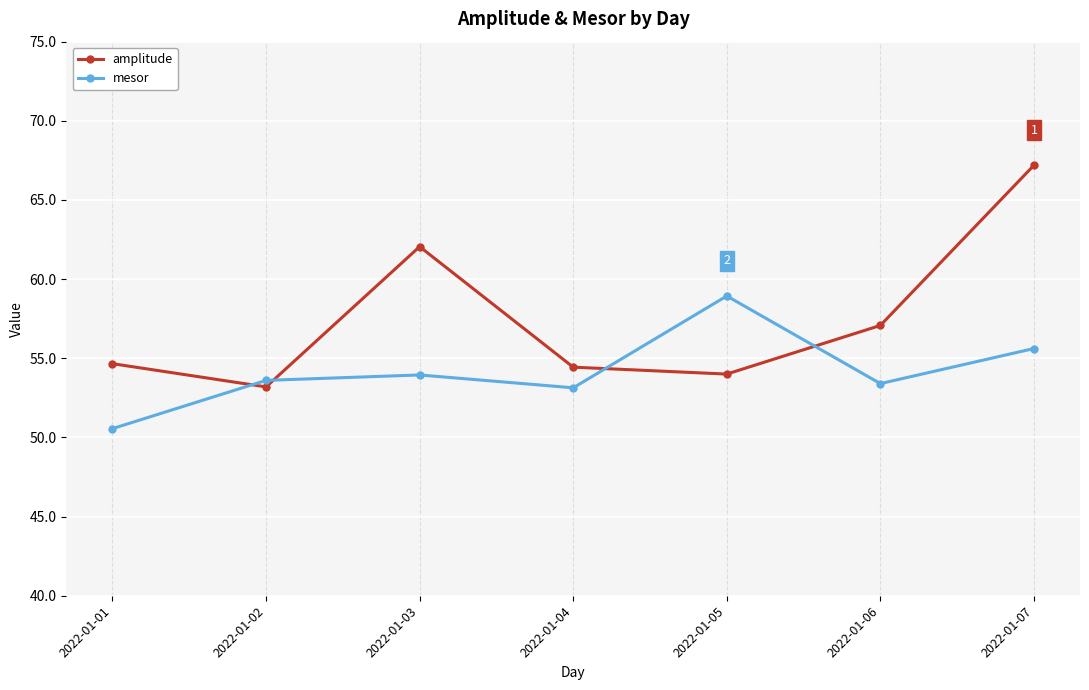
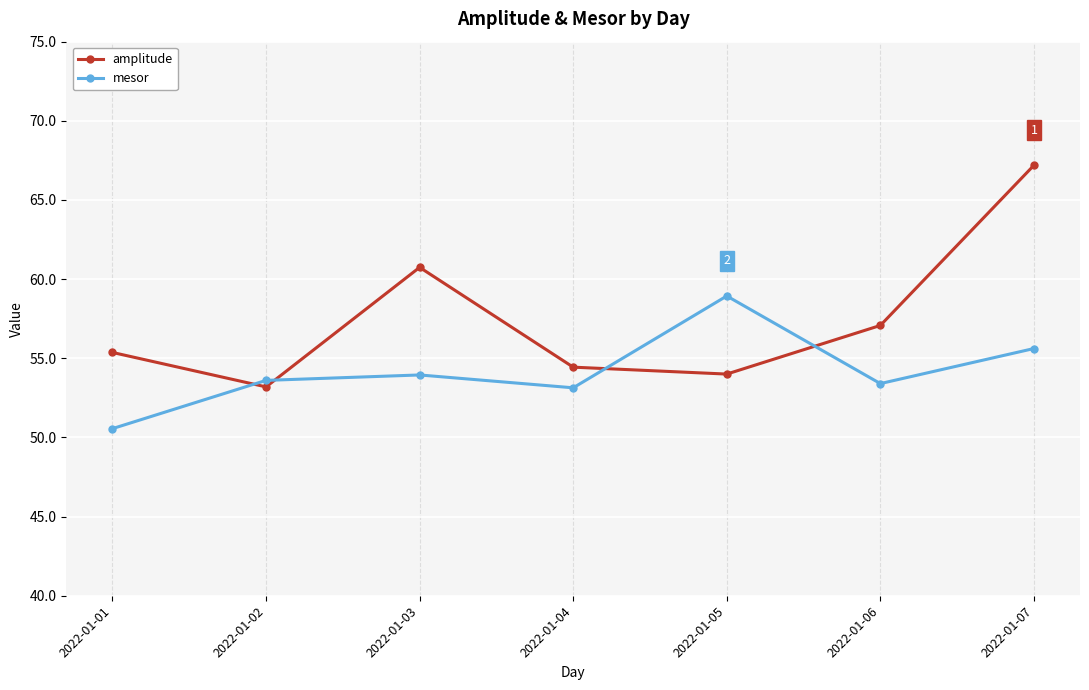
amplitude, 2022-01-01: 54.7 -> 55.4
amplitude, 2022-01-03: 62.1 -> 60.7
